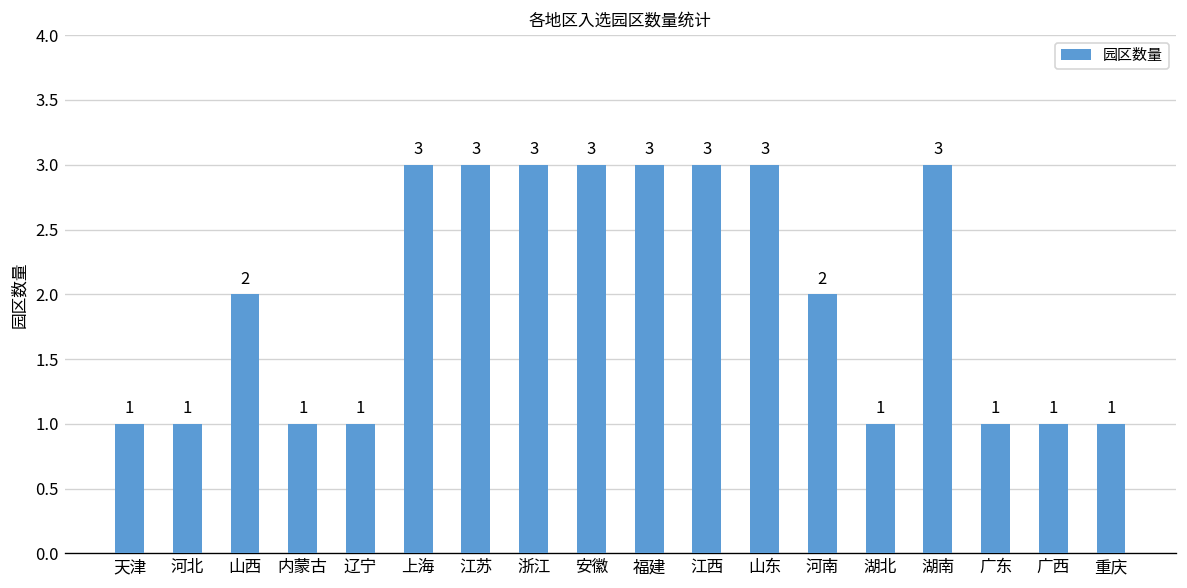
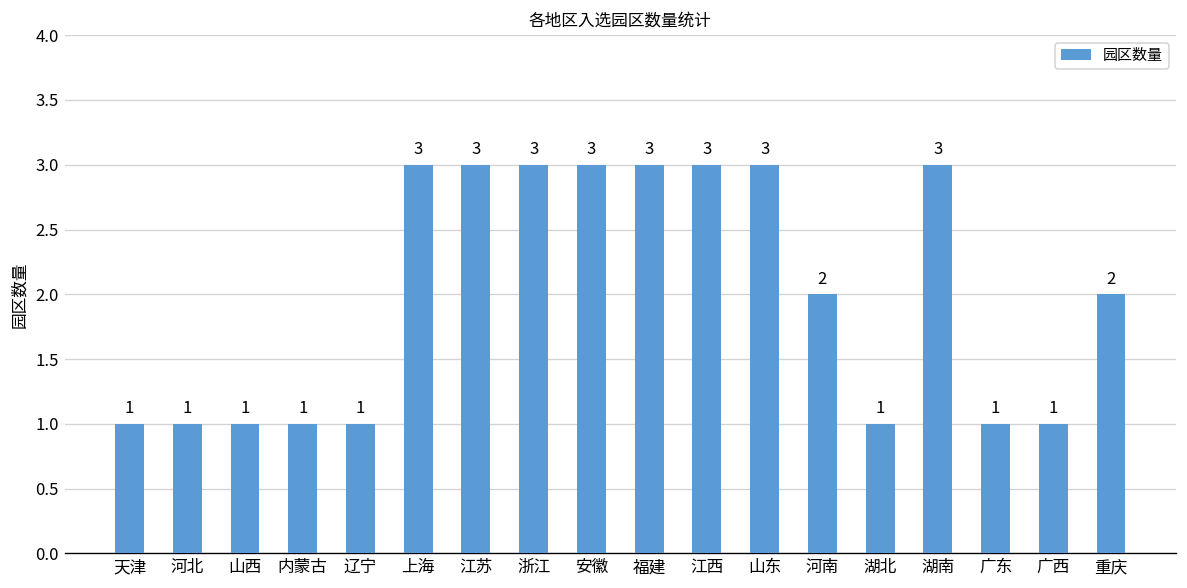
山西: 2 -> 1
重庆: 1 -> 2
